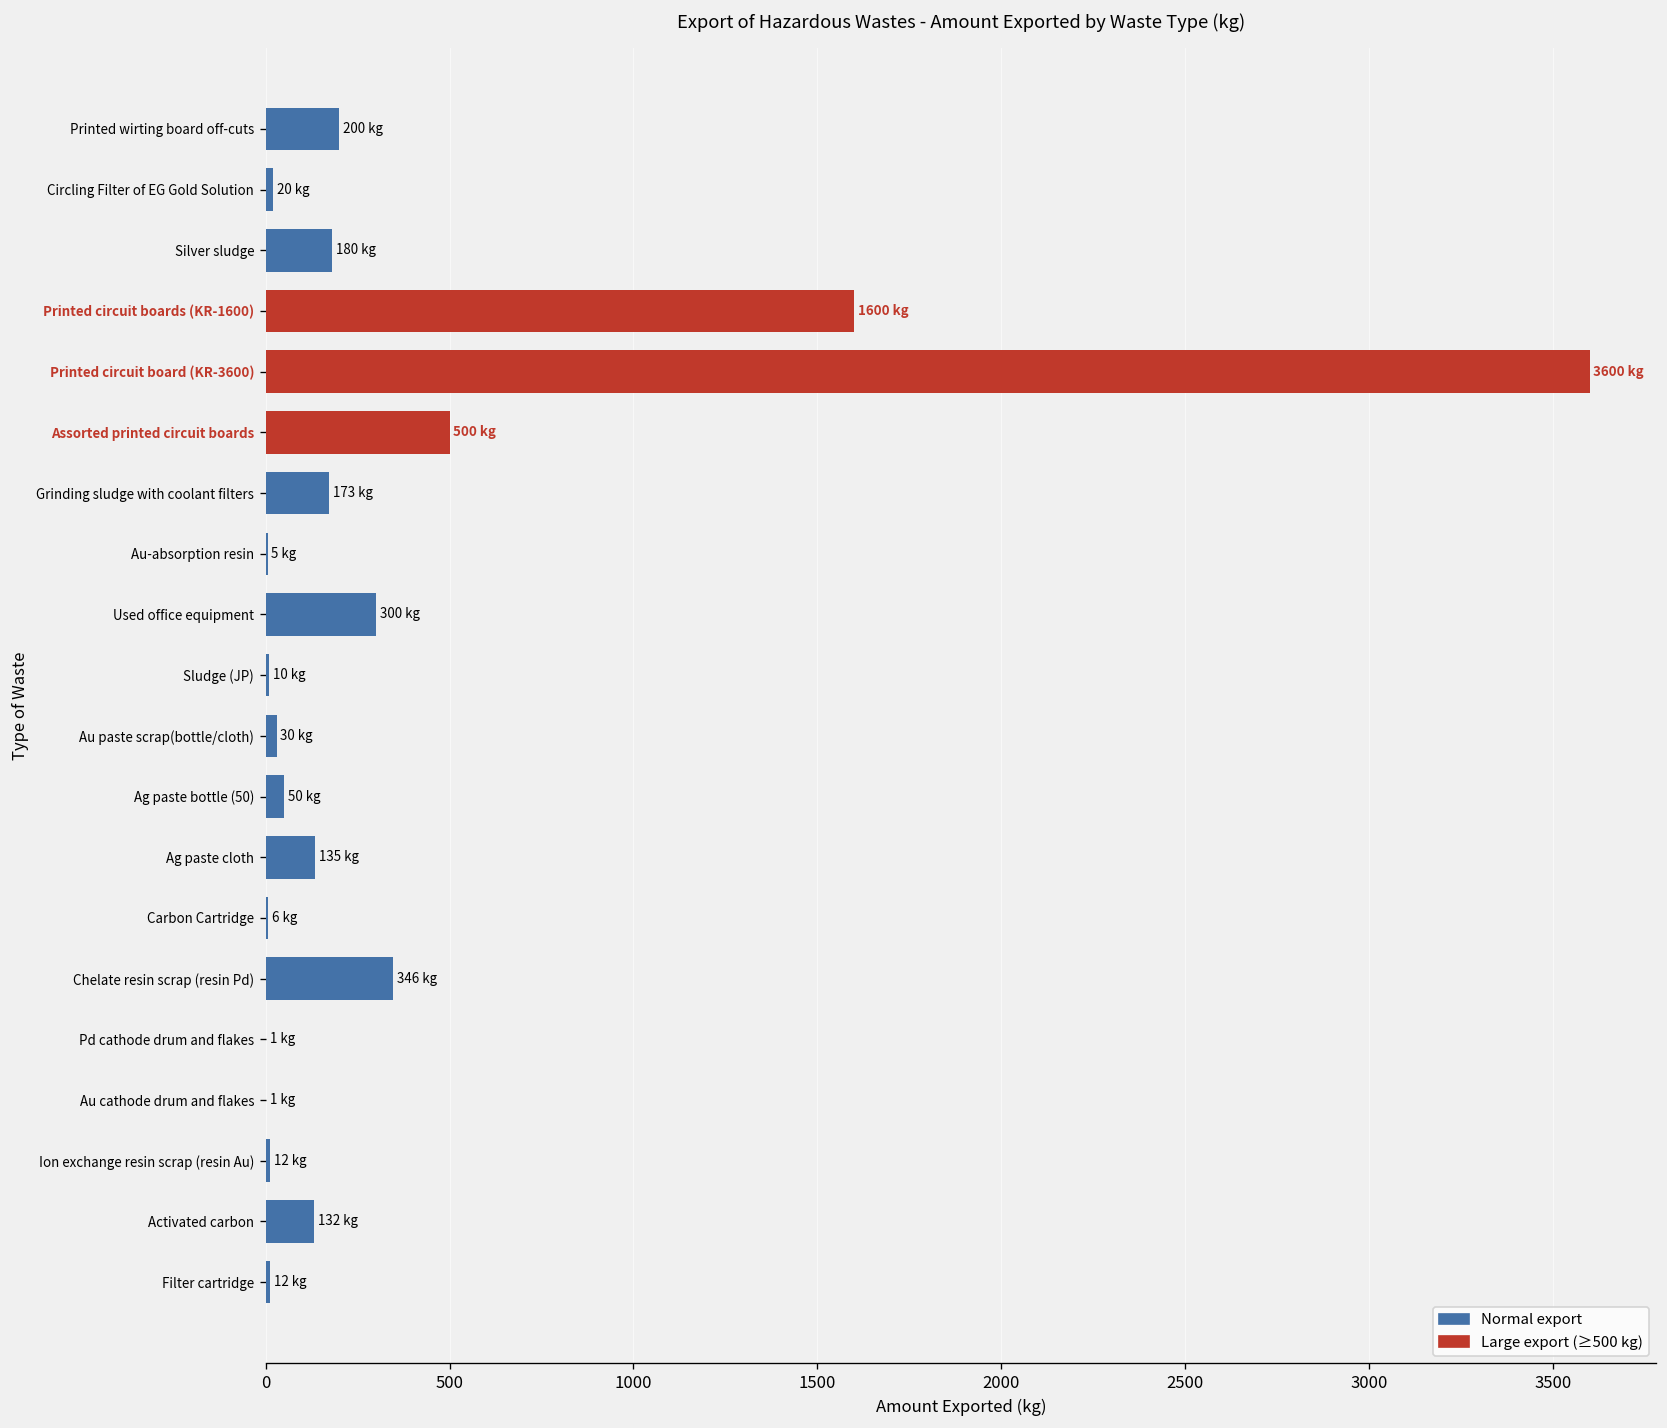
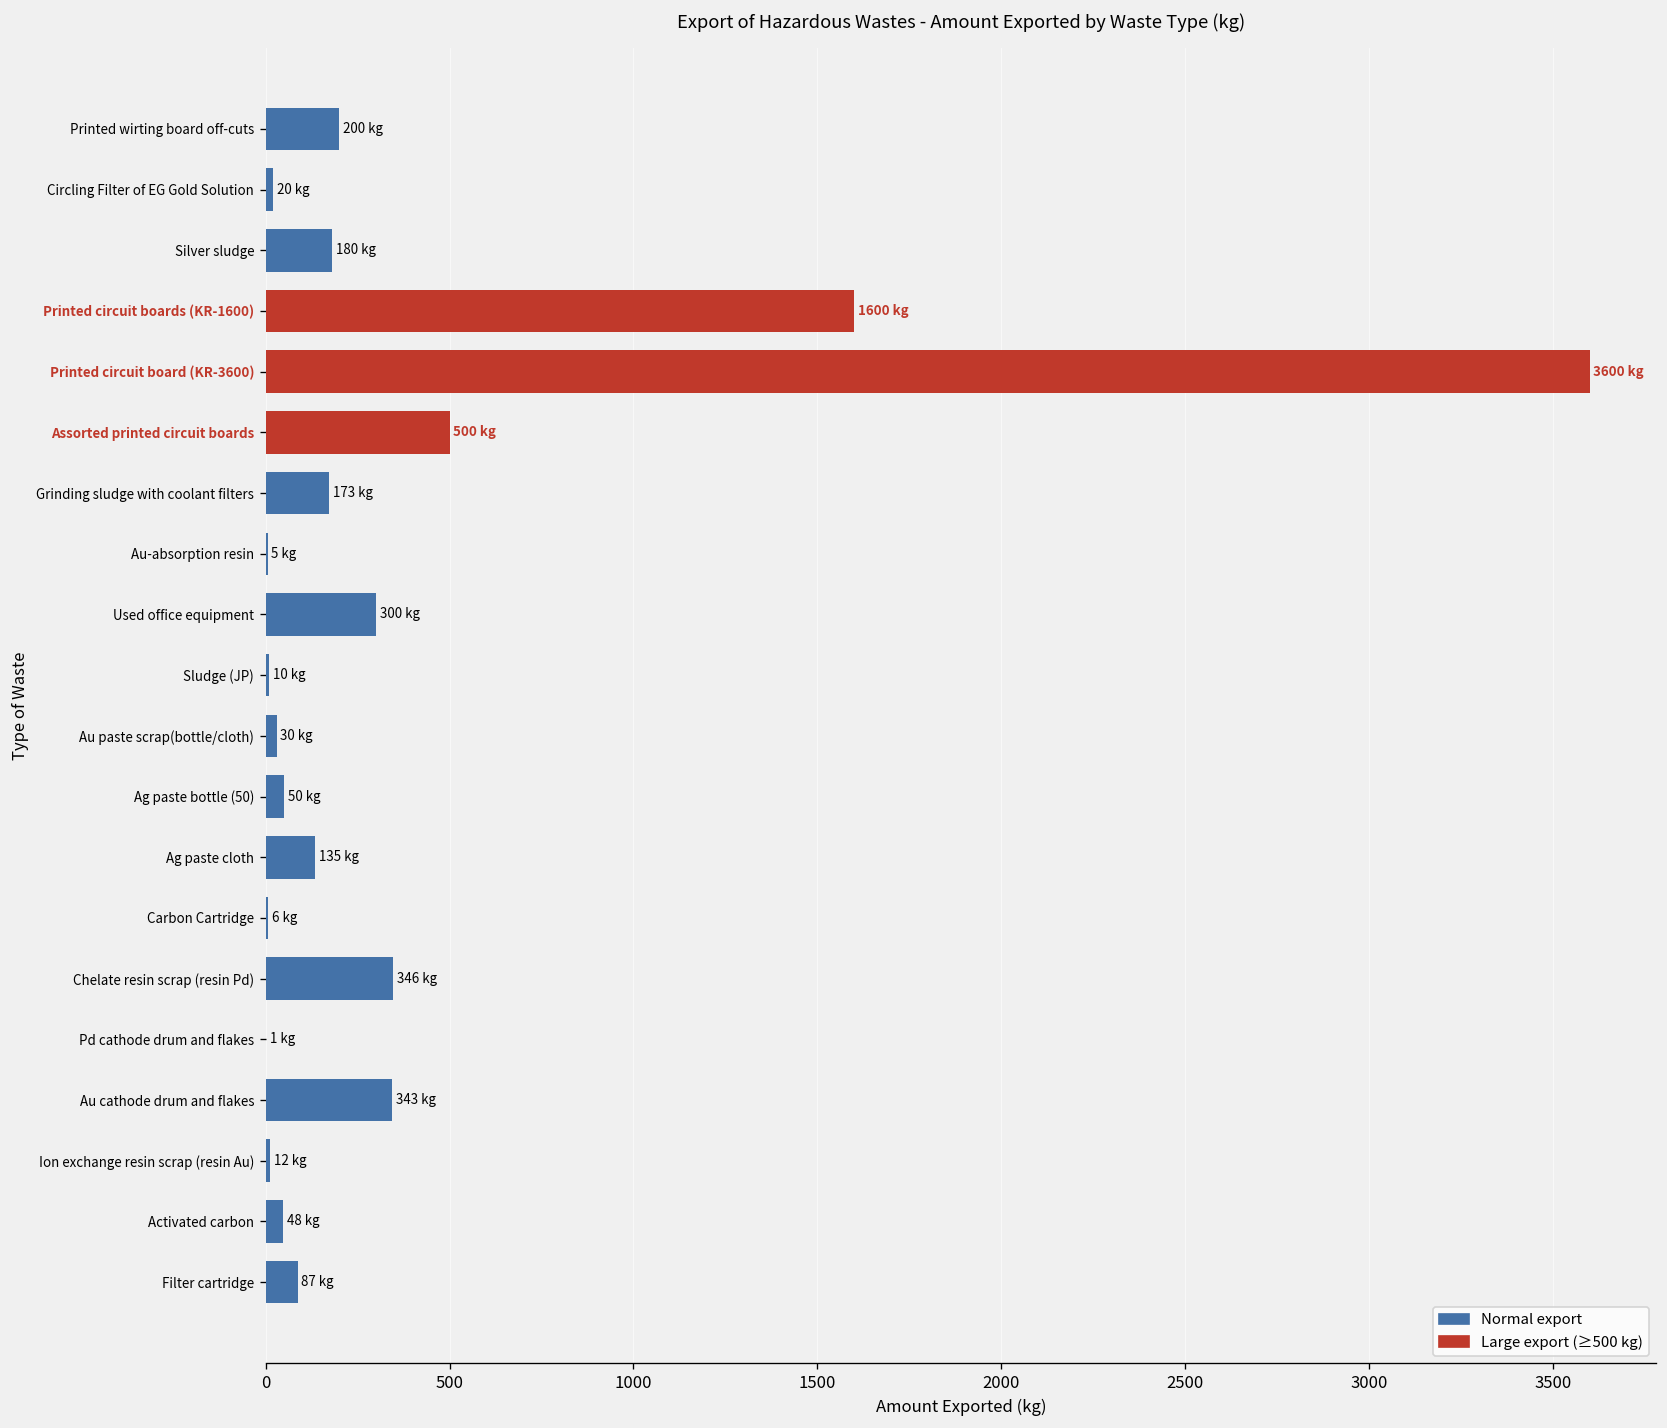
Au cathode drum and flakes: 1 -> 343
Activated carbon: 132 -> 48
Filter cartridge: 12 -> 87
